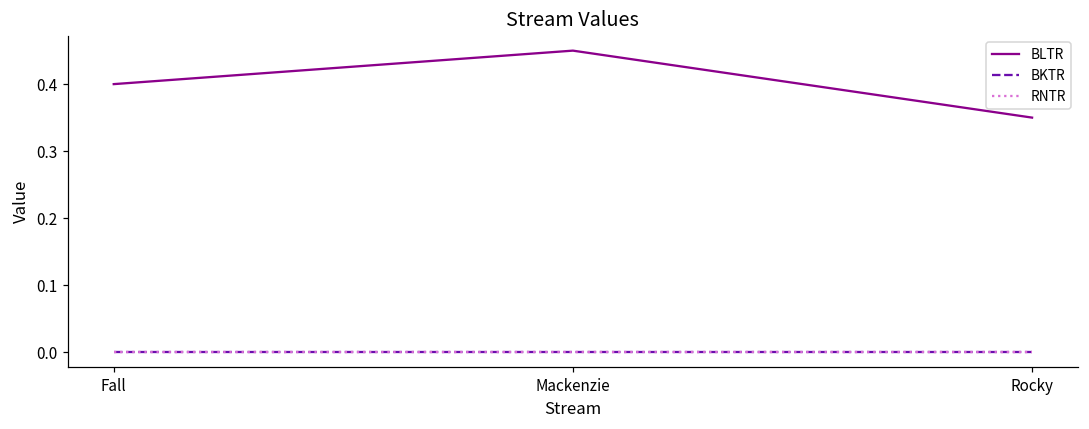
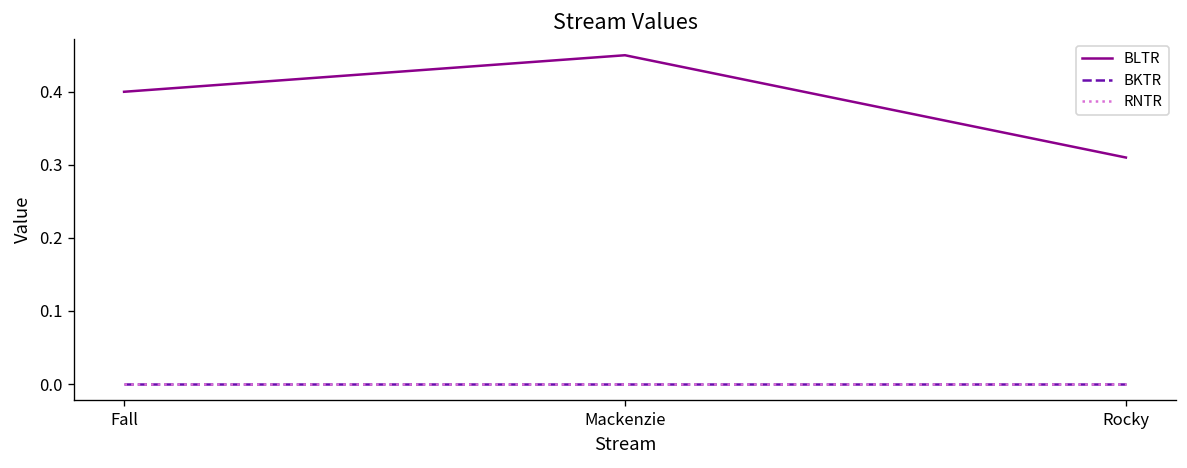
BLTR, Rocky: 0.35 -> 0.31
